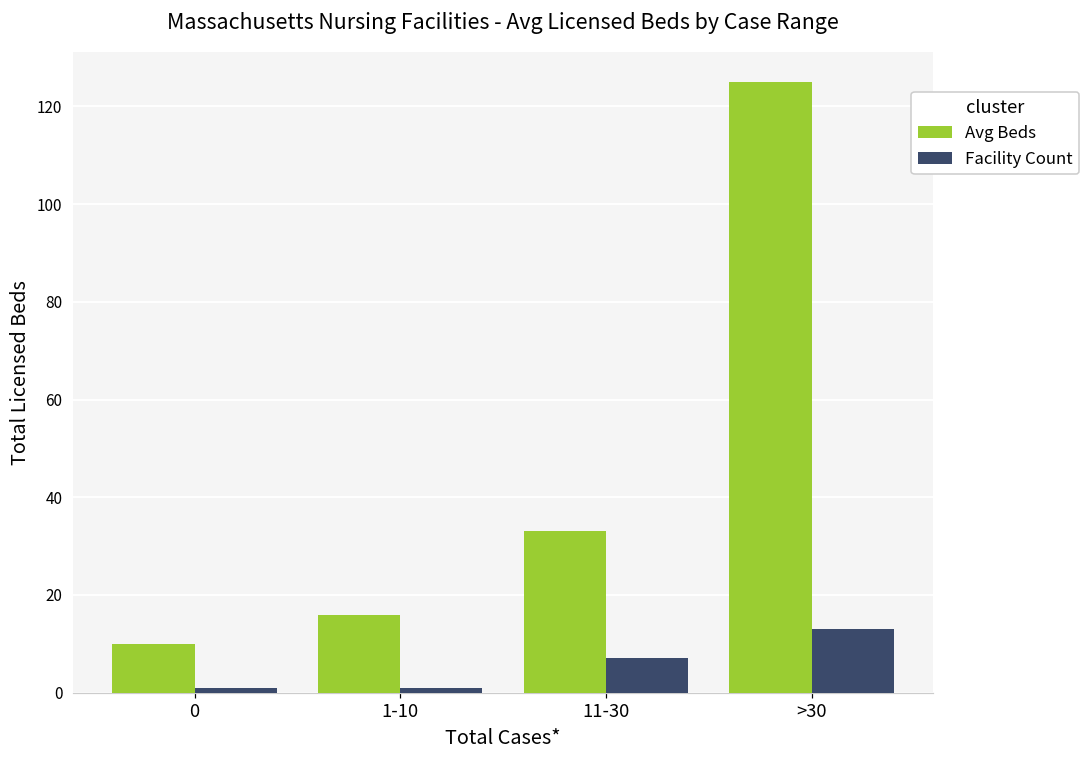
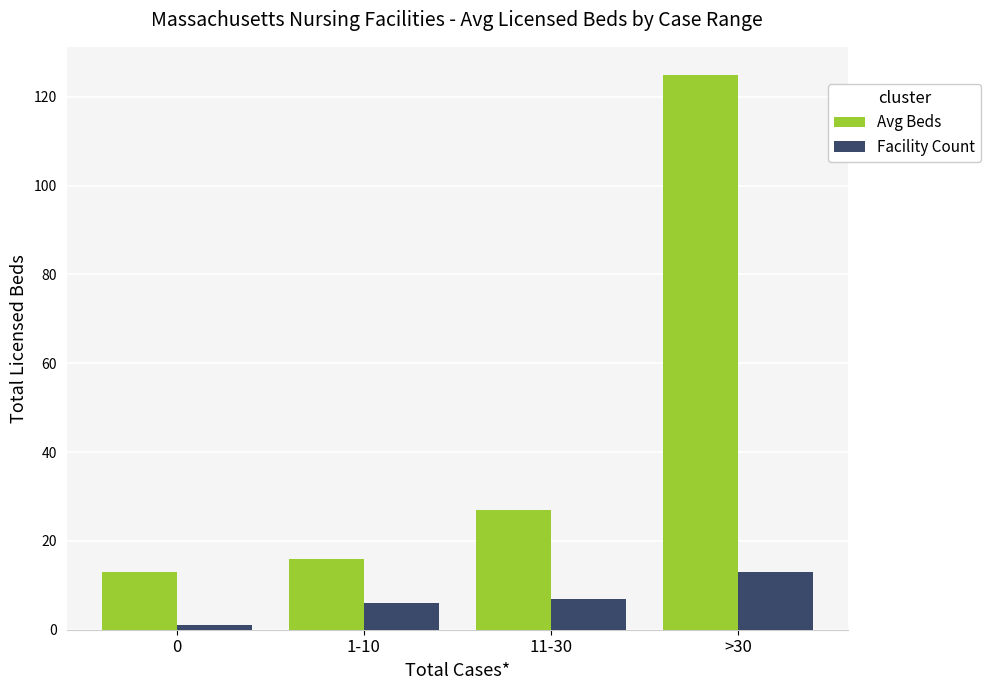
Avg Beds, 0: 10 -> 13
Facility Count, 1-10: 1 -> 6
Avg Beds, 11-30: 33 -> 27
